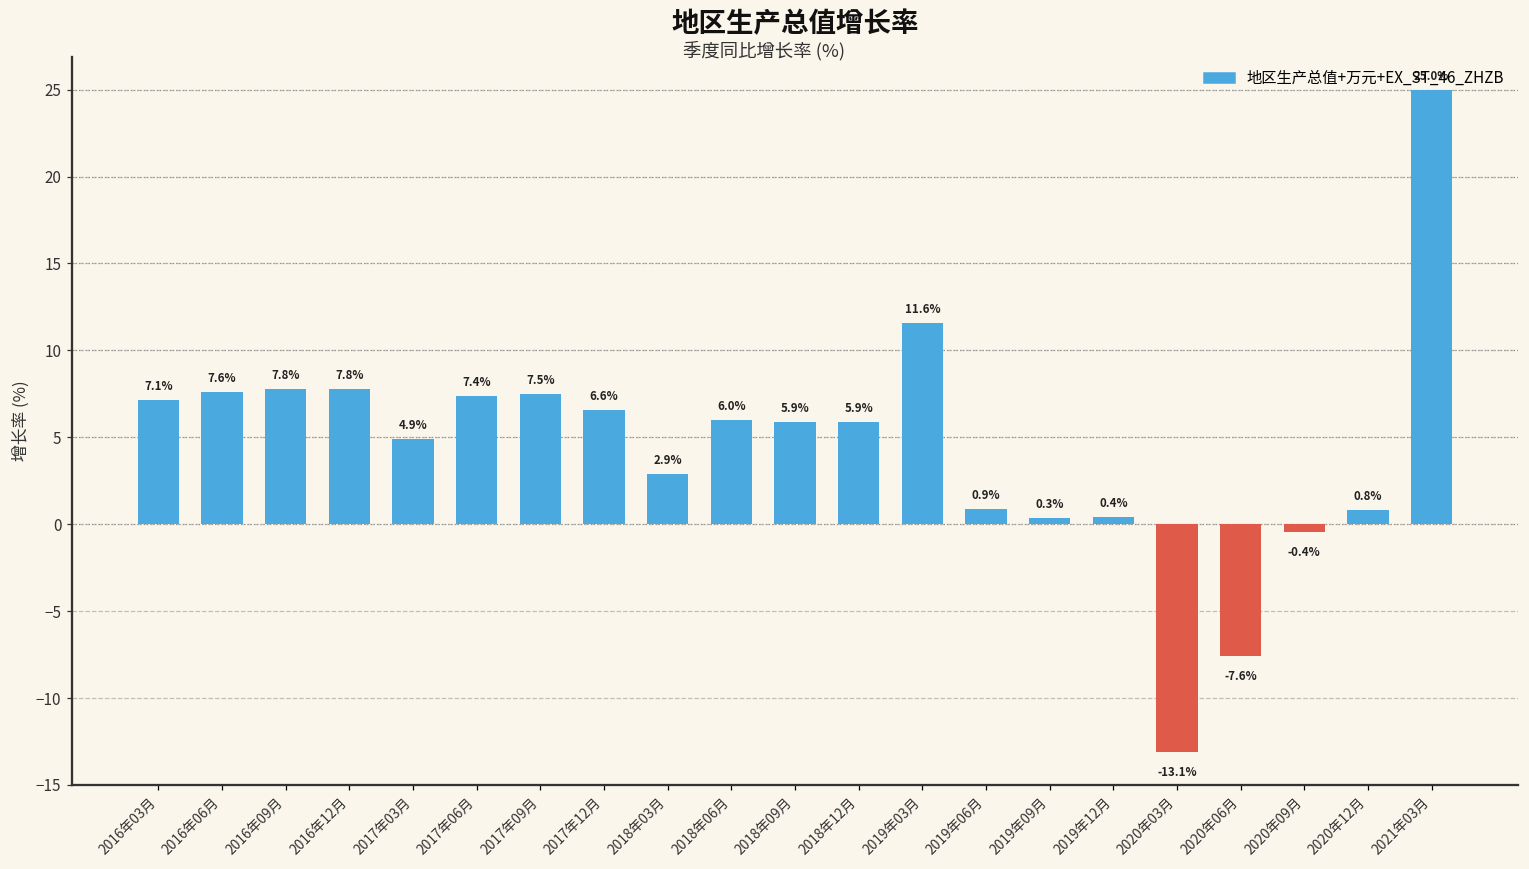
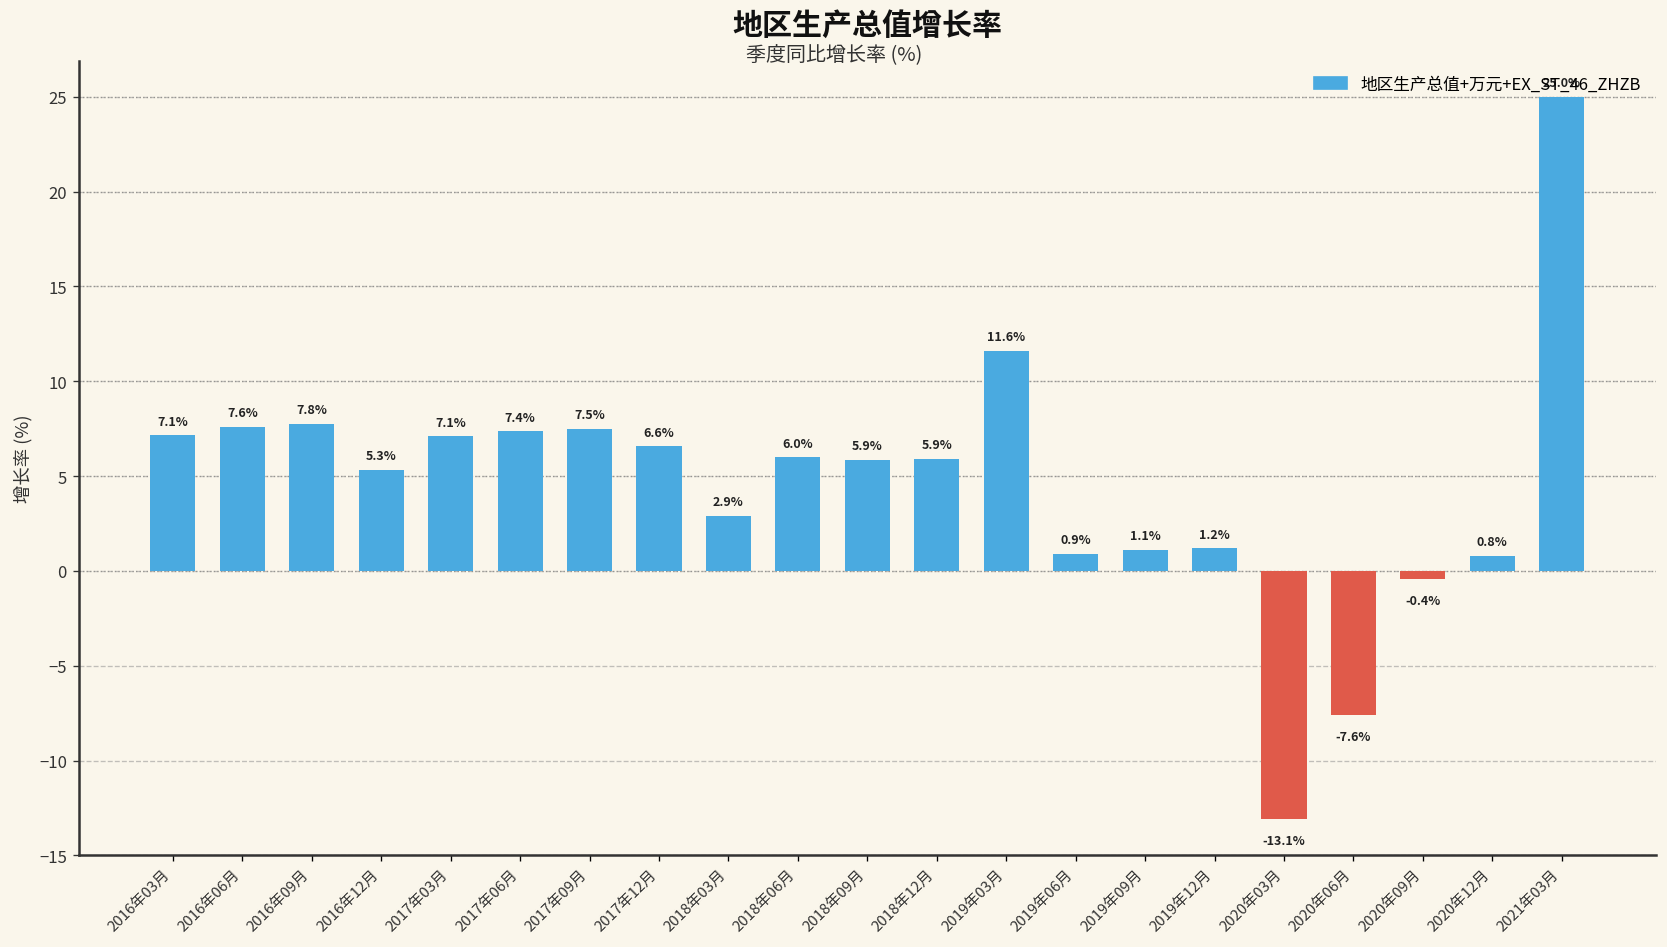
2016年12月: 7.8% -> 5.3%
2017年03月: 4.9% -> 7.1%
2019年09月: 0.3% -> 1.1%
2019年12月: 0.4% -> 1.2%
